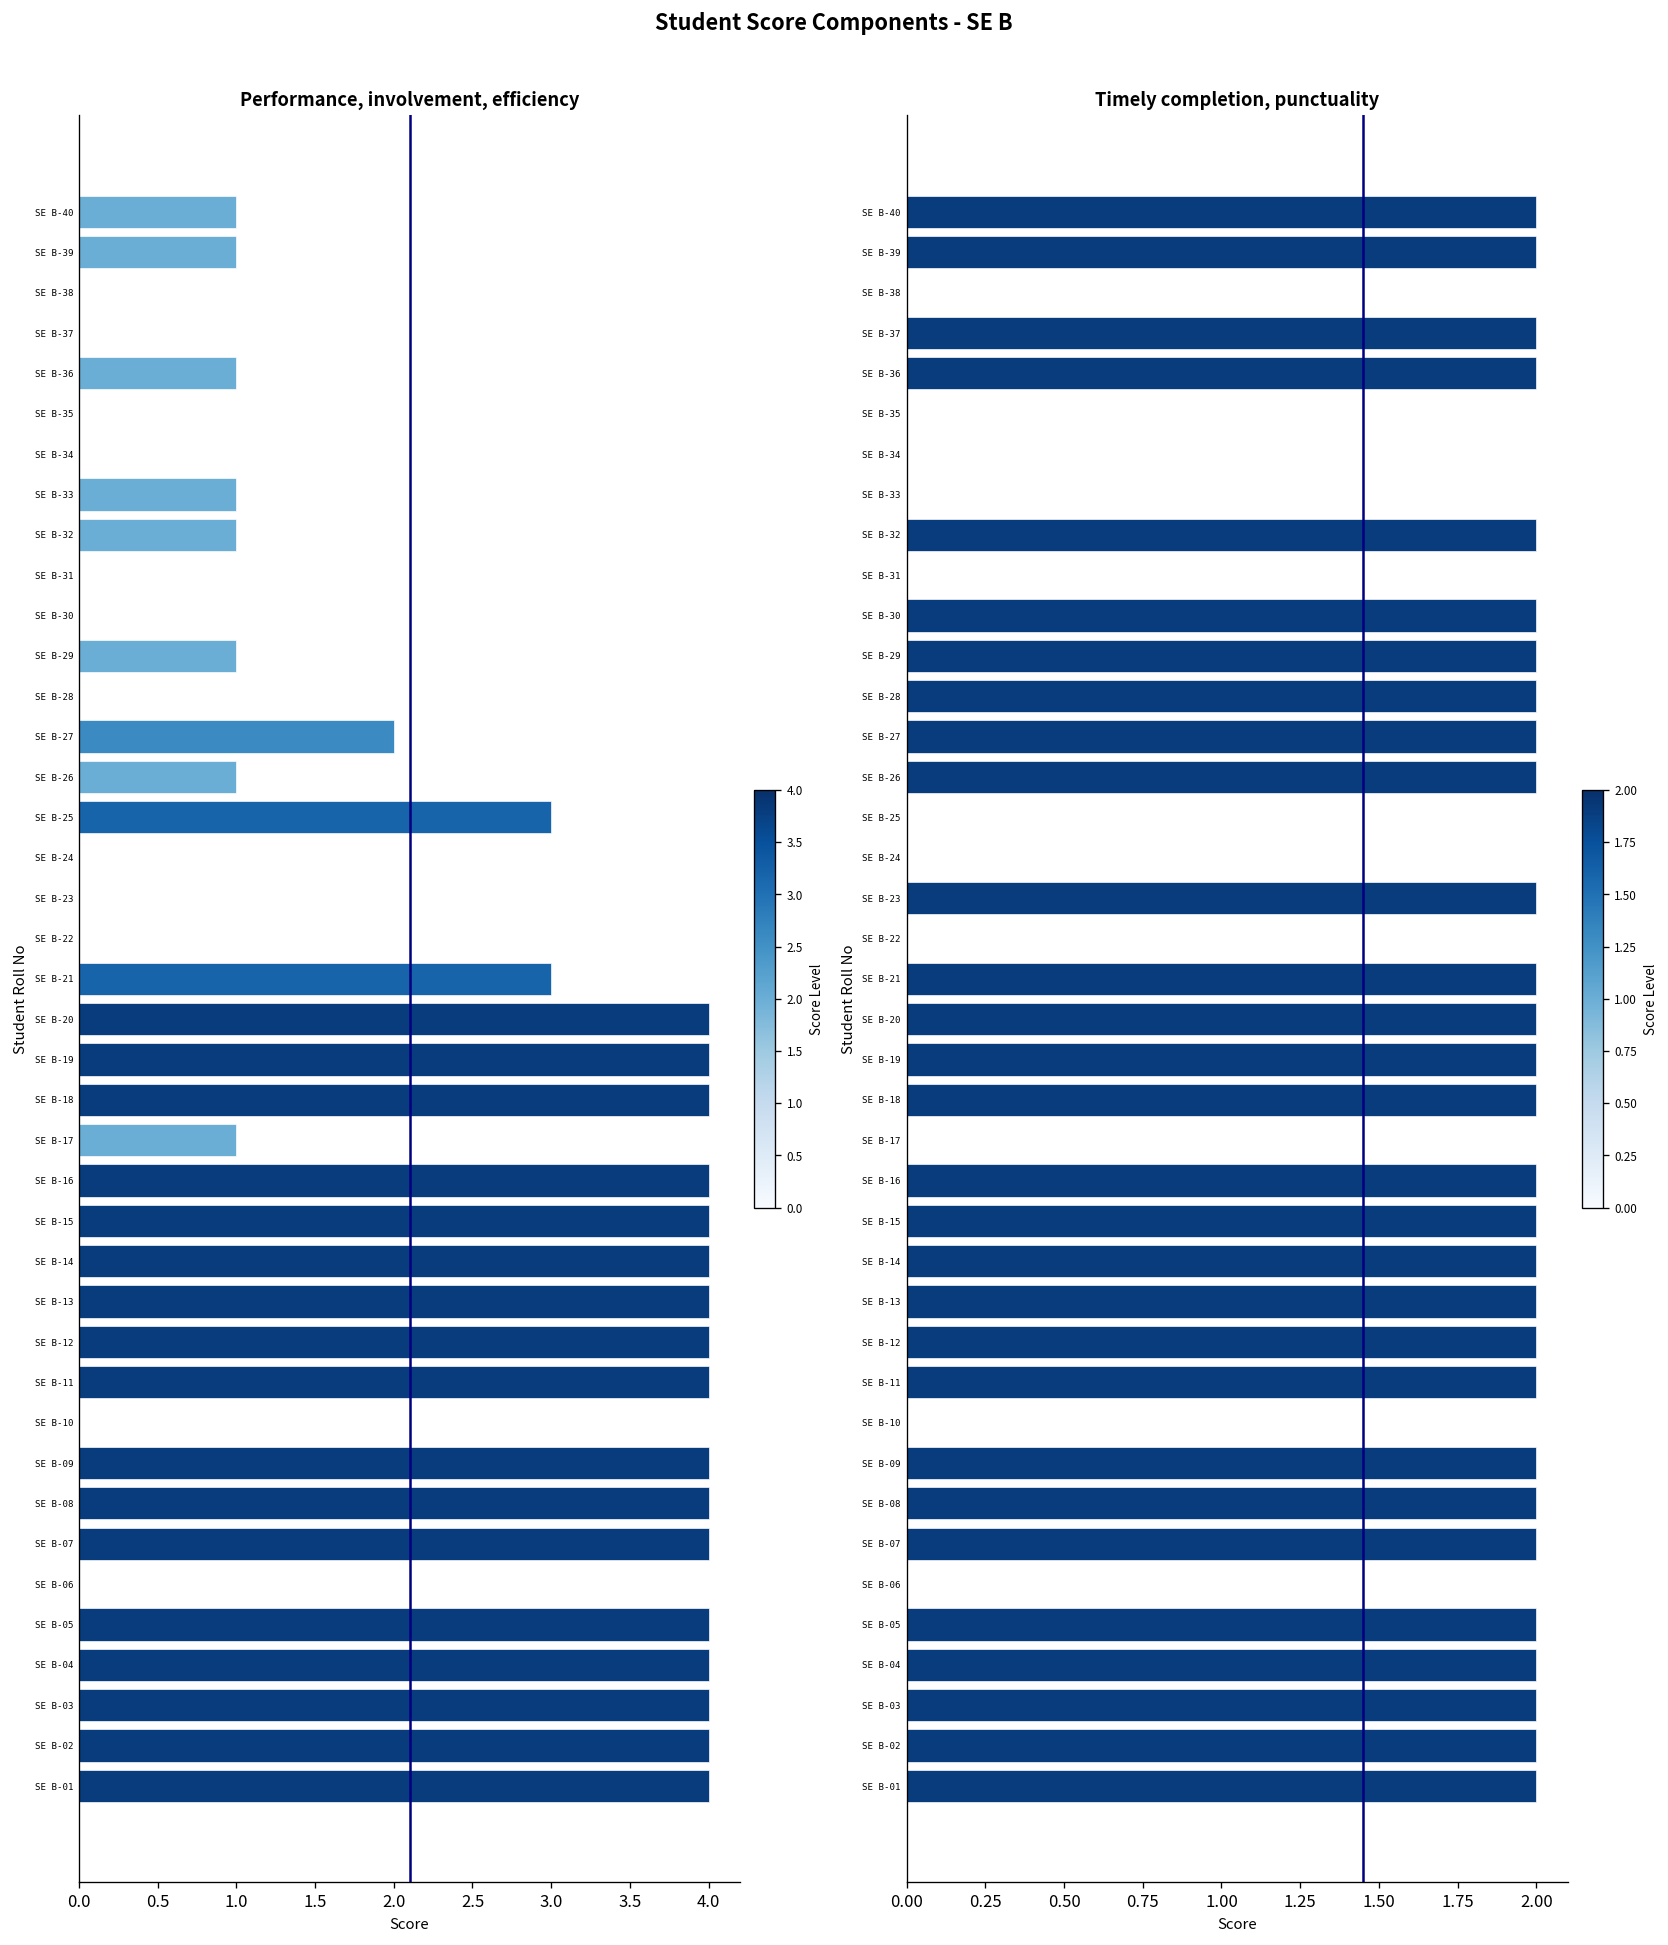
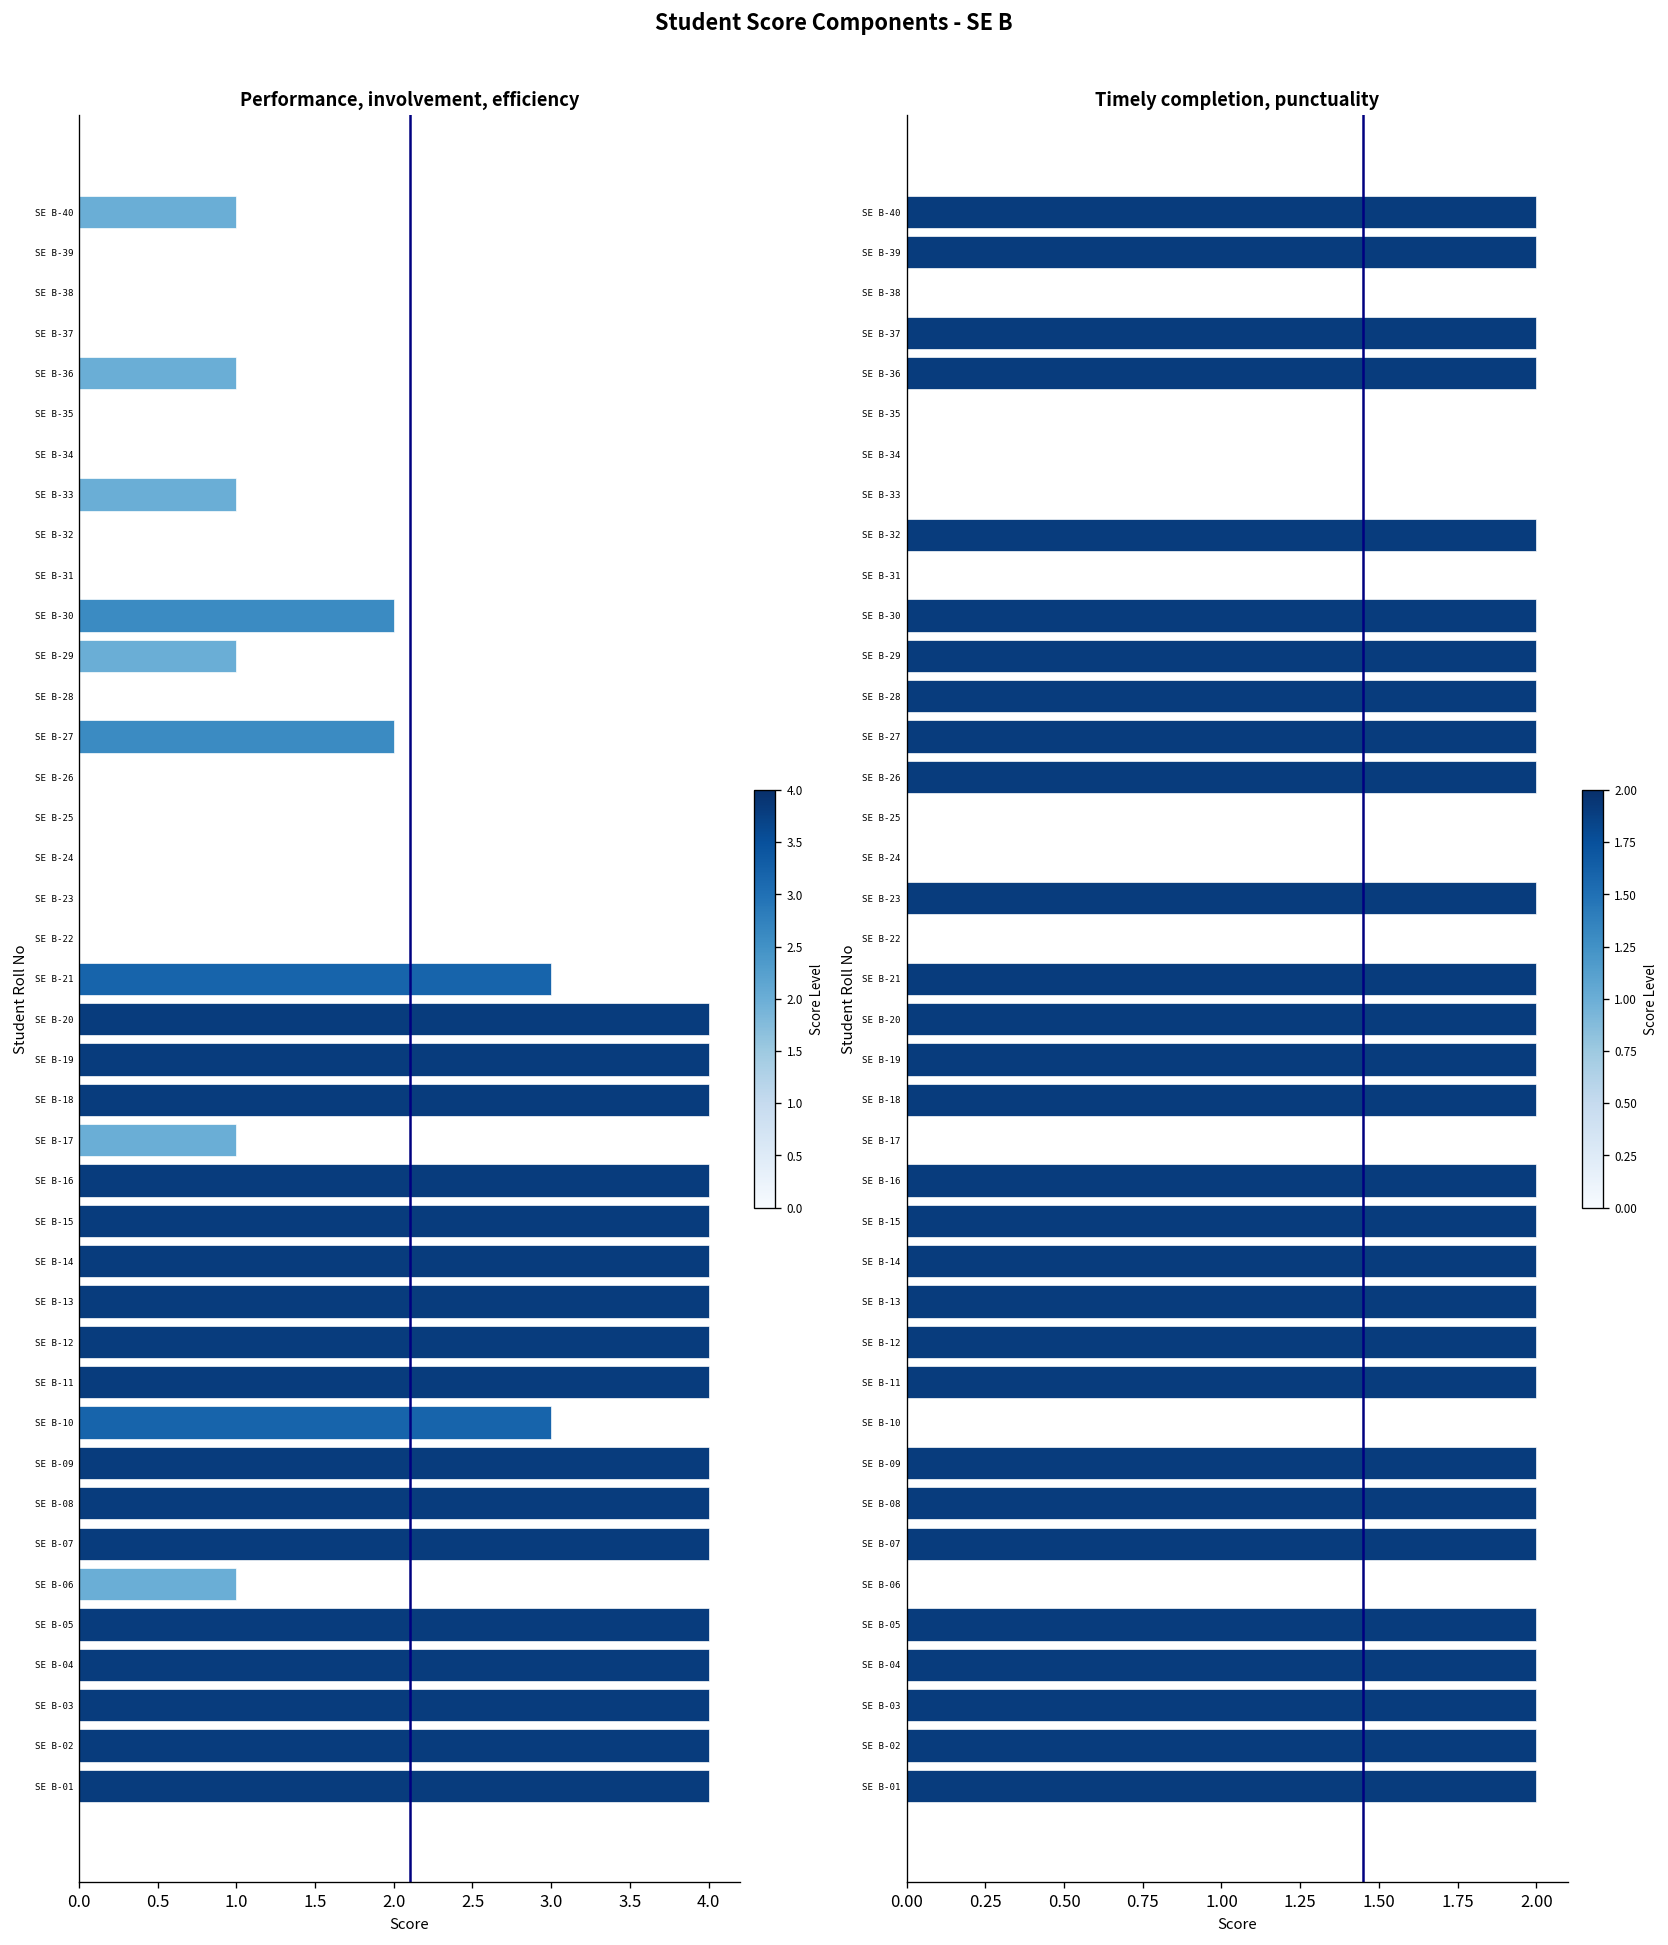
Performance, involvement, efficiency, SE B-39: 1 -> 0
Performance, involvement, efficiency, SE B-32: 1 -> 0
Performance, involvement, efficiency, SE B-30: 0 -> 2
Performance, involvement, efficiency, SE B-26: 1 -> 0
Performance, involvement, efficiency, SE B-25: 3 -> 0
Performance, involvement, efficiency, SE B-10: 0 -> 3
Performance, involvement, efficiency, SE B-06: 0 -> 1
